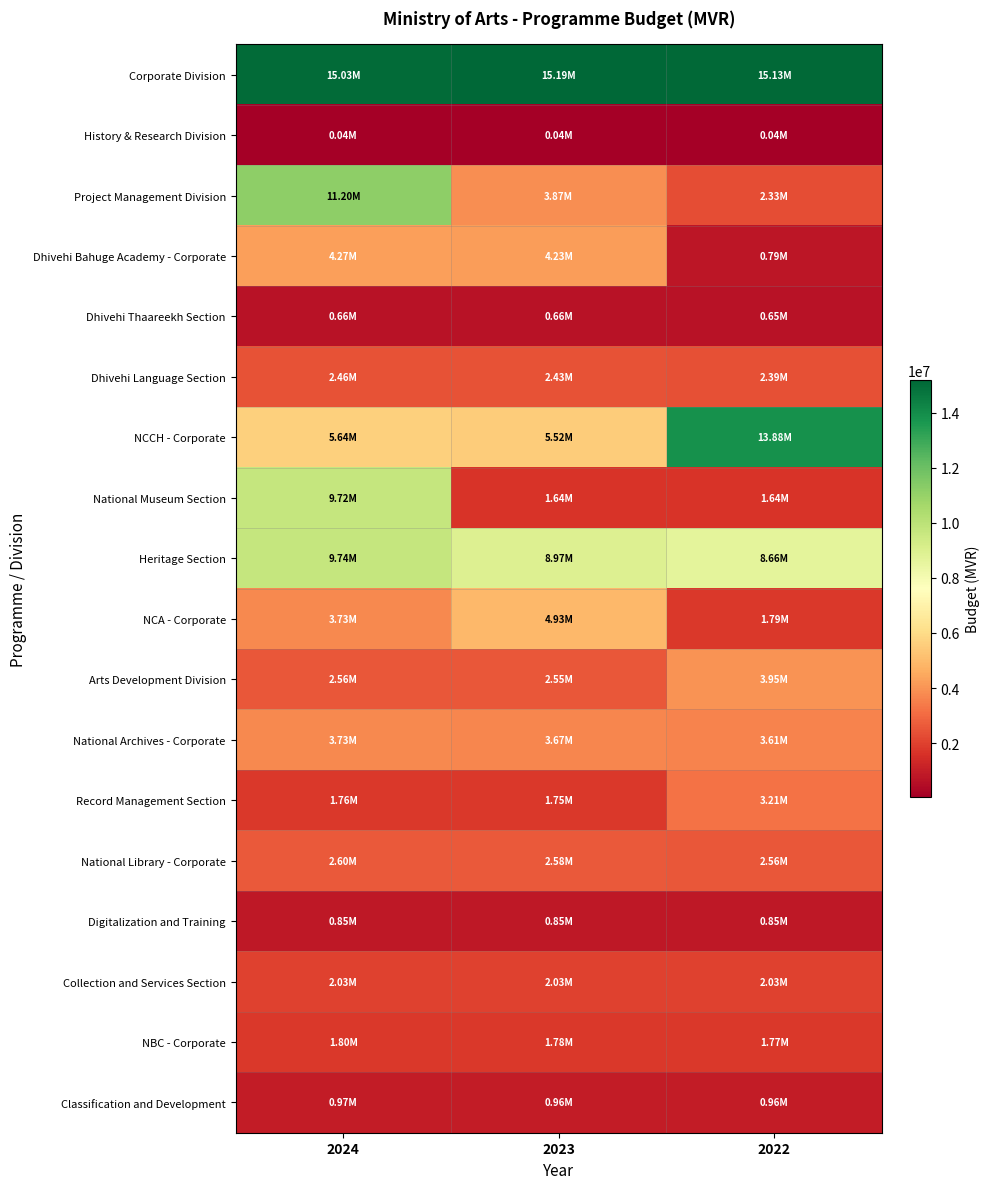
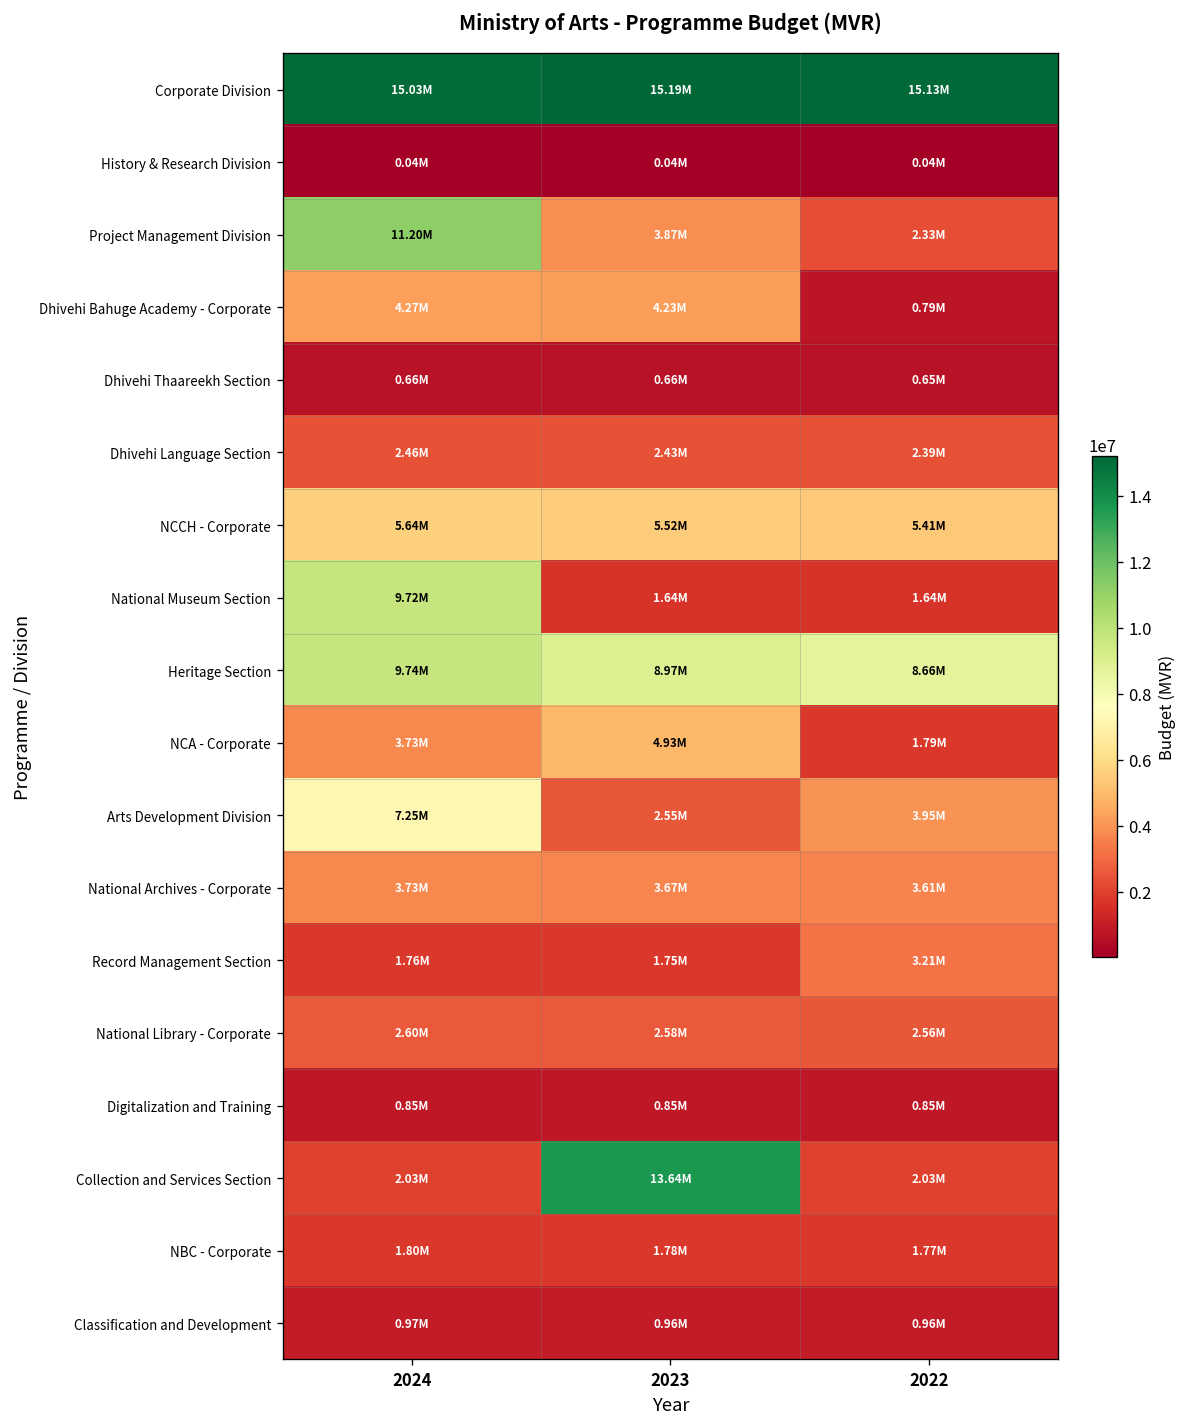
NCCH - Corporate, 2022: 13.88M -> 5.41M
Arts Development Division, 2024: 2.56M -> 7.25M
Collection and Services Section, 2023: 2.03M -> 13.64M
